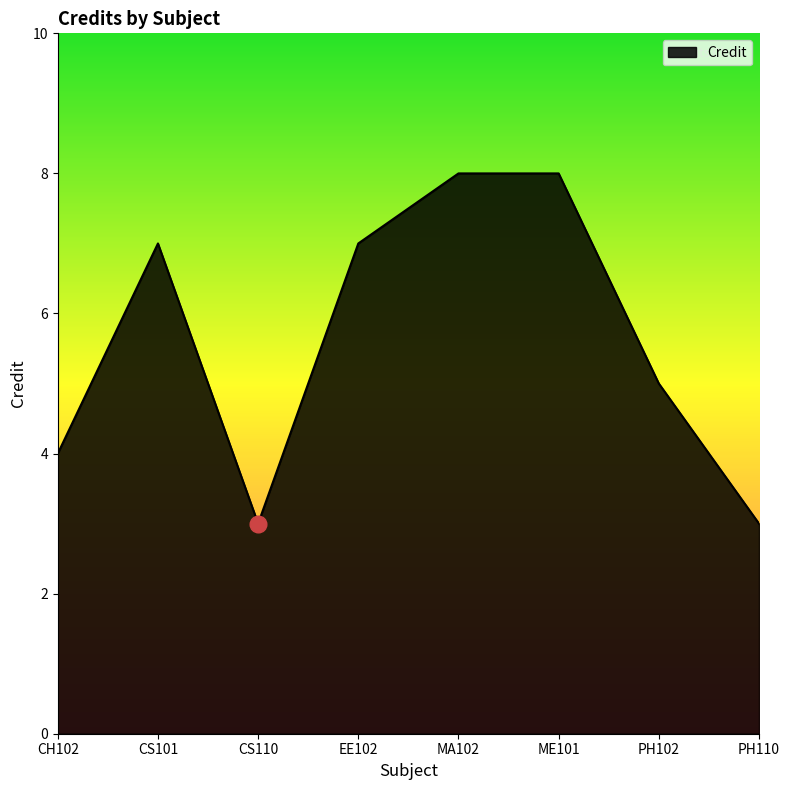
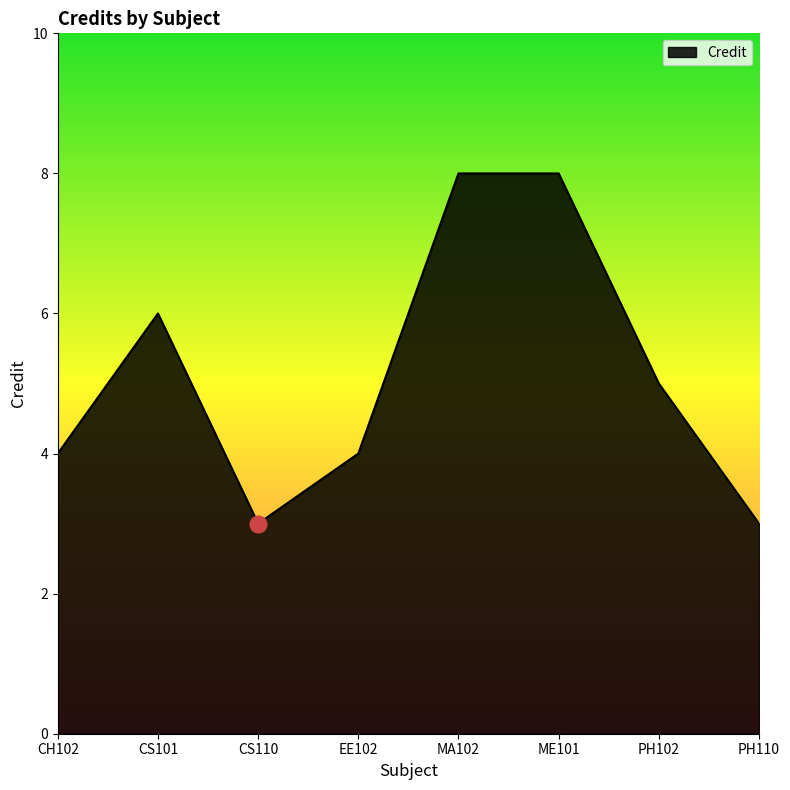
Credit, CS101: 7 -> 6
Credit, EE102: 7 -> 4
